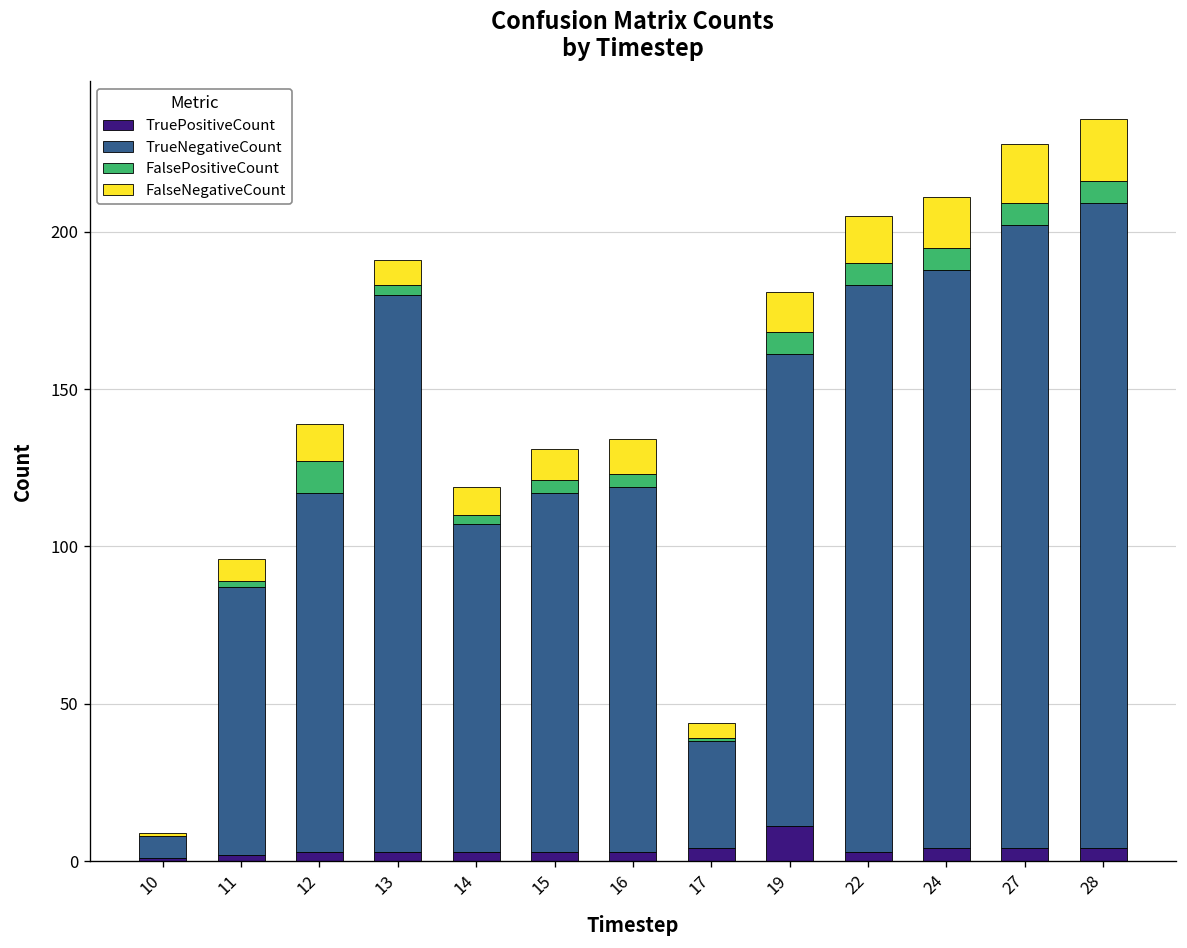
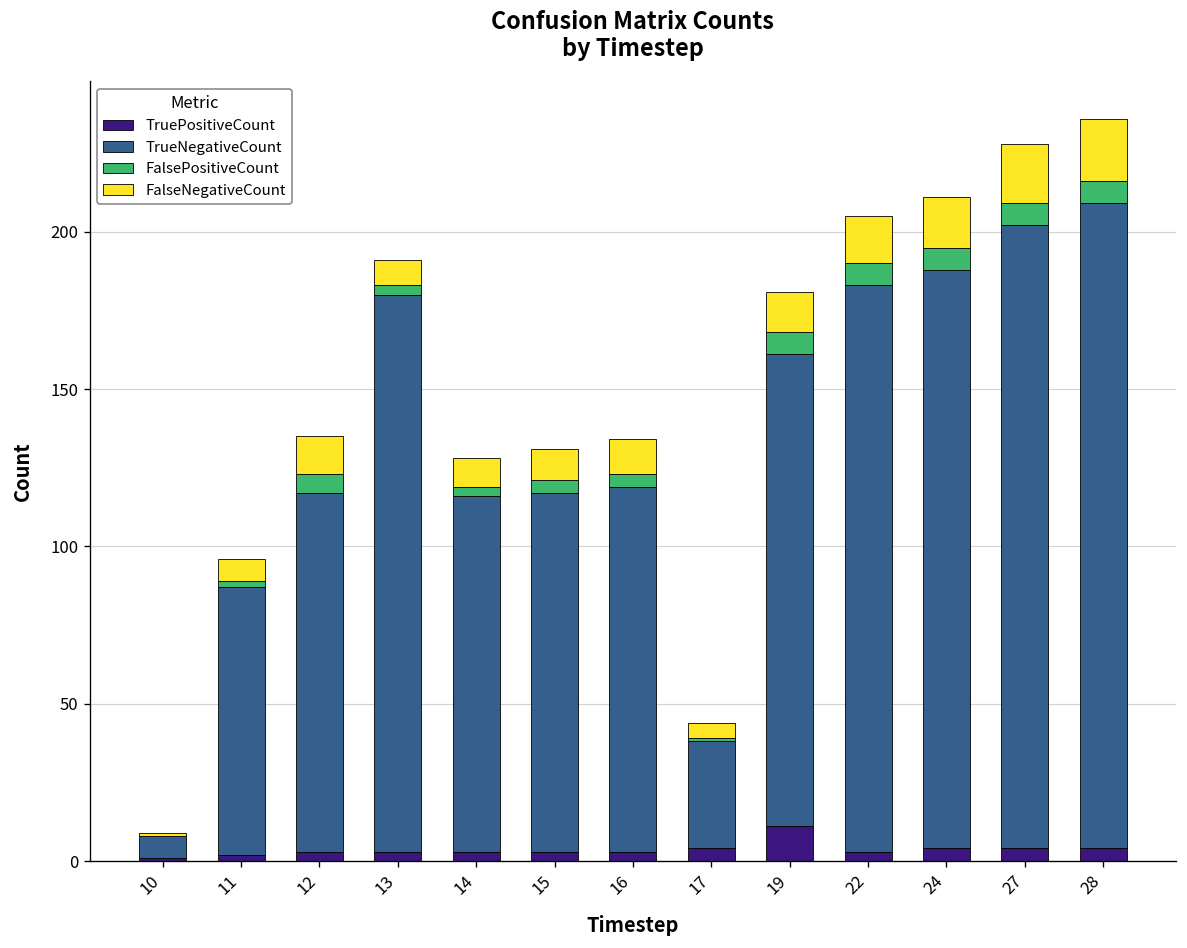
FalsePositiveCount, 12: 10 -> 6
TrueNegativeCount, 14: 104 -> 113
